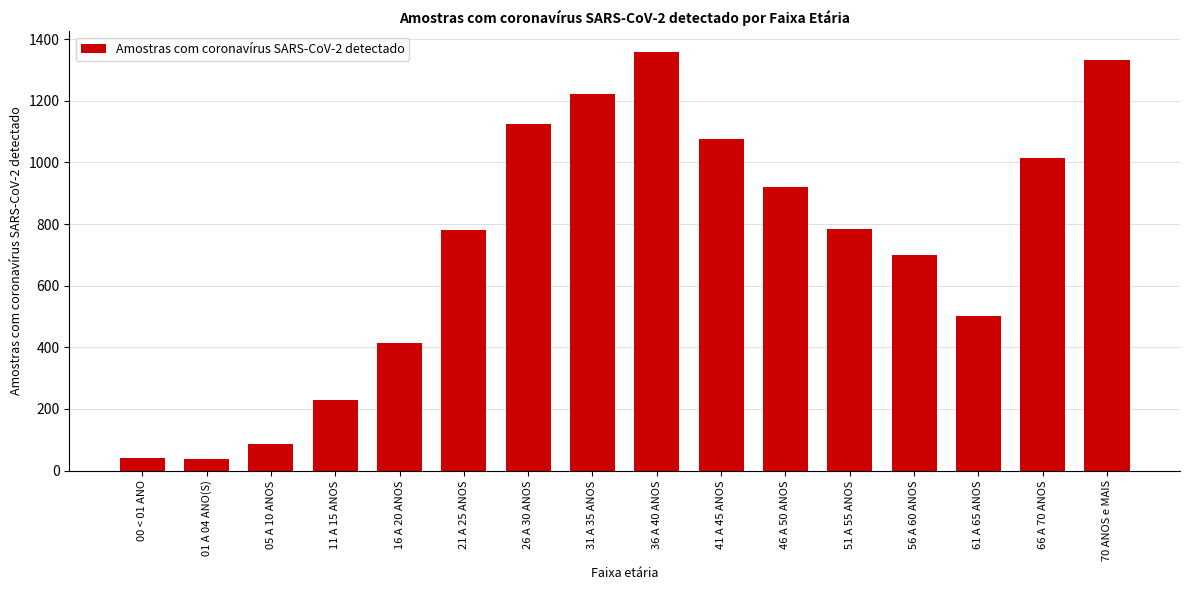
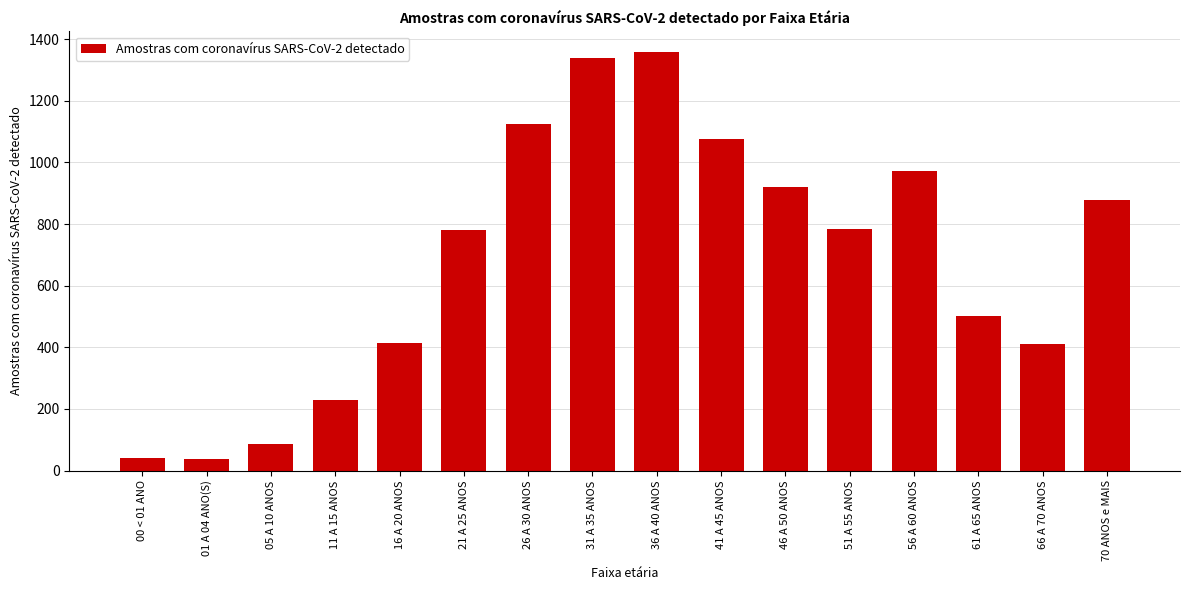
31 A 35 ANOS: 1220 -> 1340
56 A 60 ANOS: 700 -> 970
66 A 70 ANOS: 1010 -> 410
70 ANOS e MAIS: 1330 -> 880
